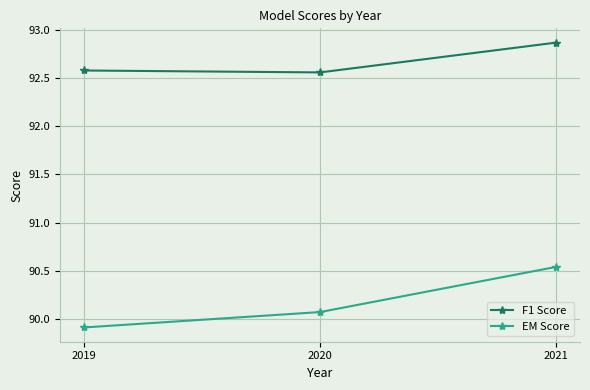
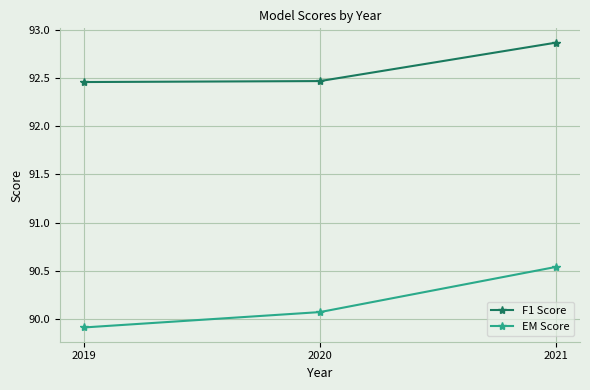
F1 Score, 2019: 92.6 -> 92.5
F1 Score, 2020: 92.6 -> 92.5
